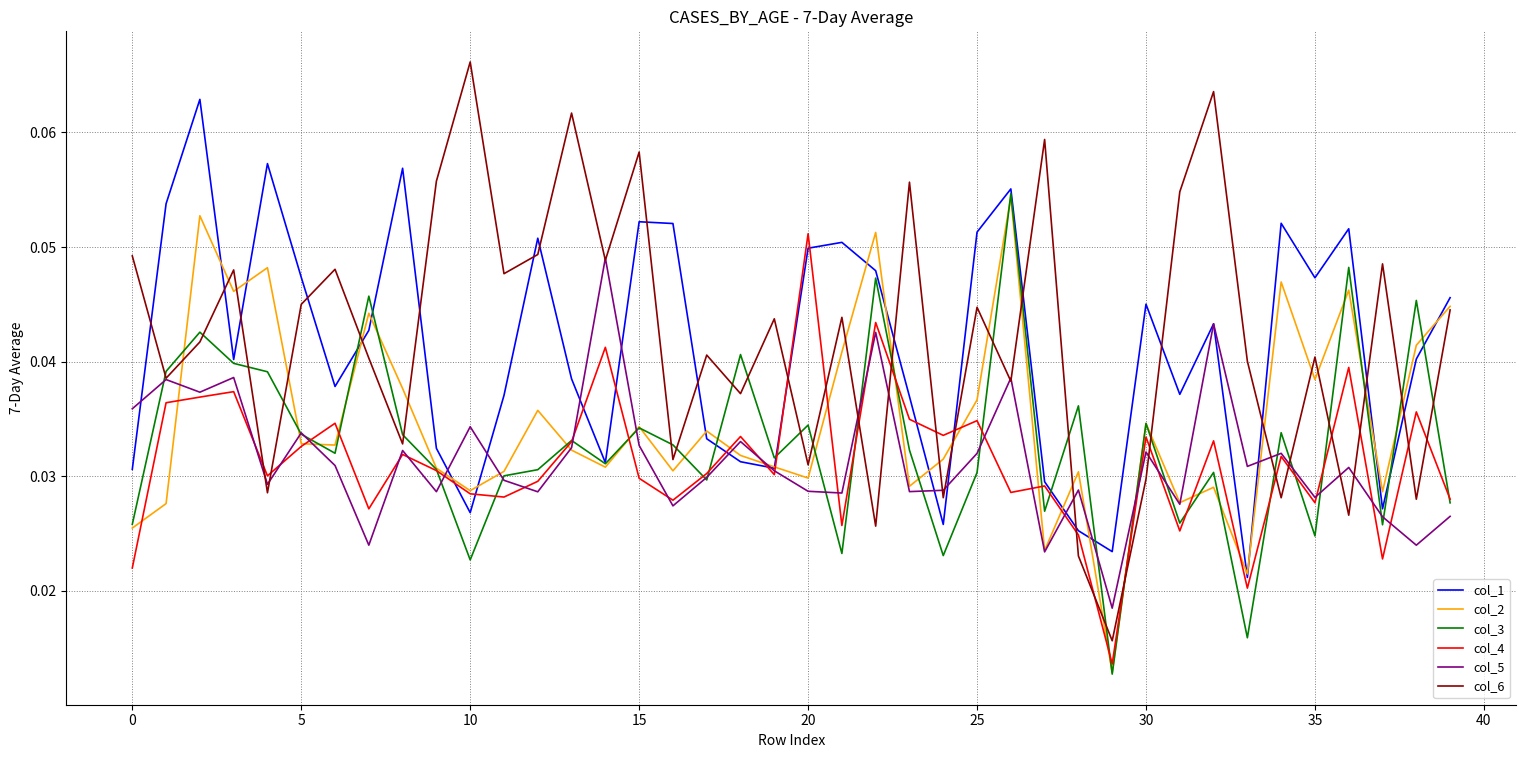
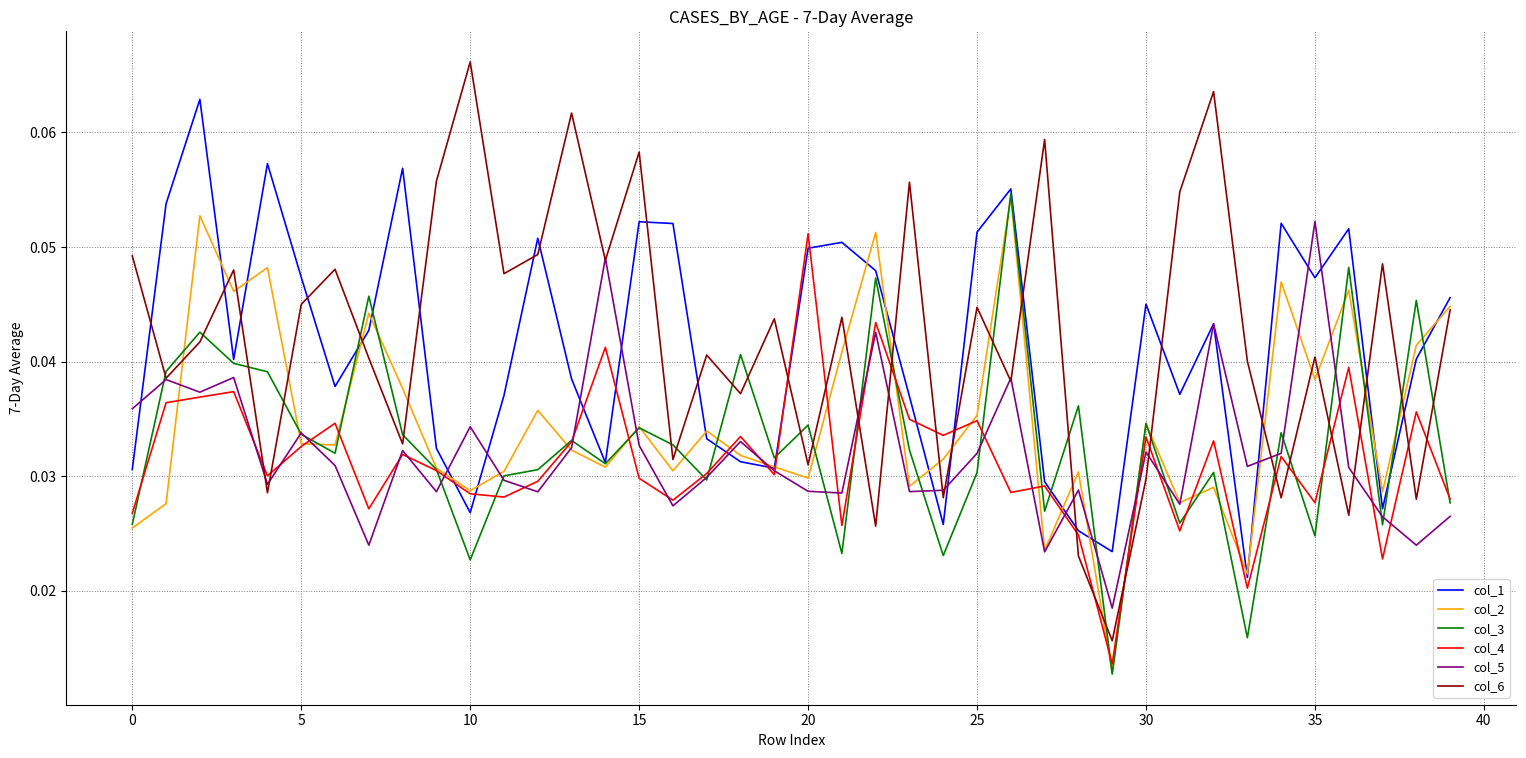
col_4, 0: 0.0220 -> 0.0268
col_2, 25: 0.0367 -> 0.0353
col_5, 35: 0.0281 -> 0.0522
